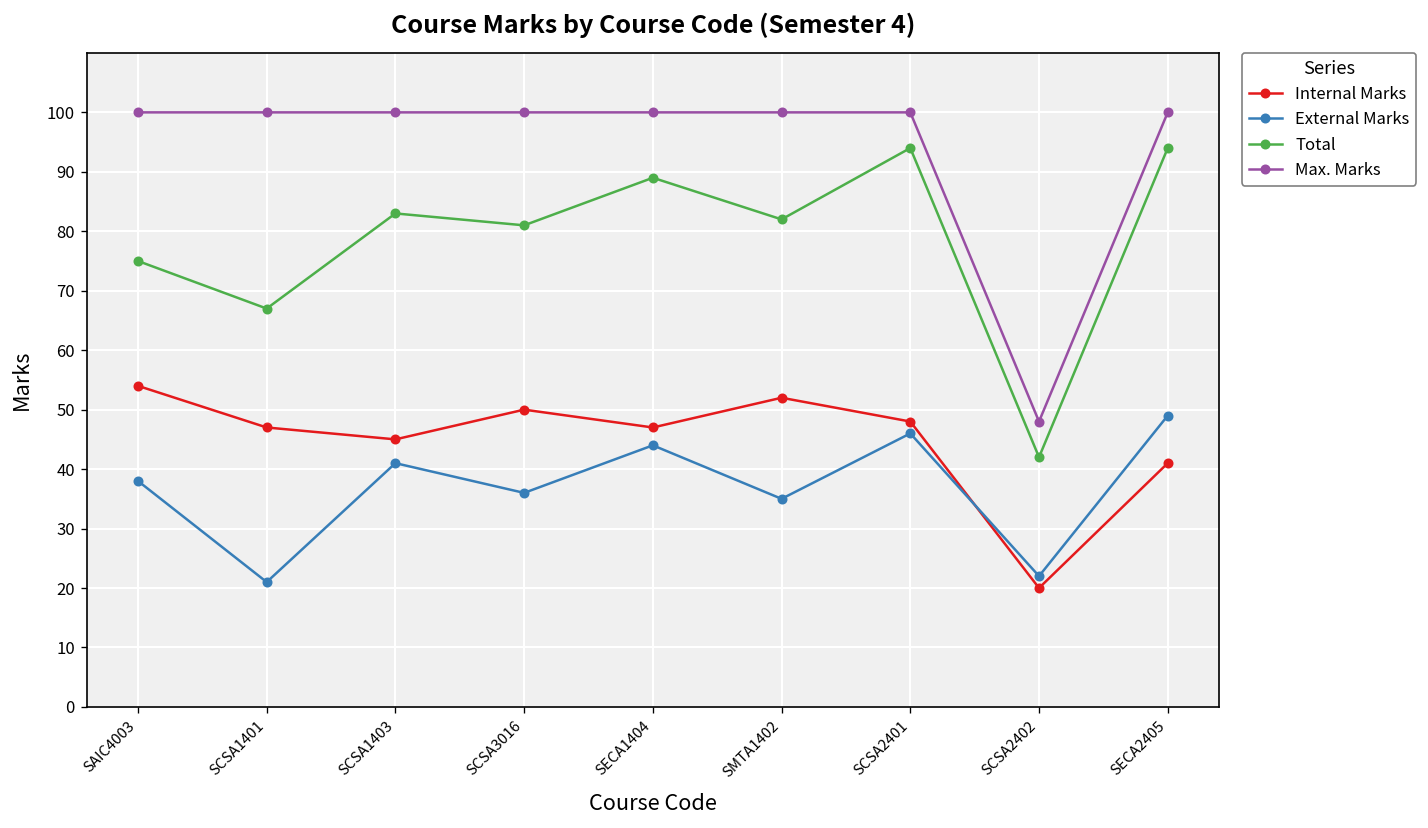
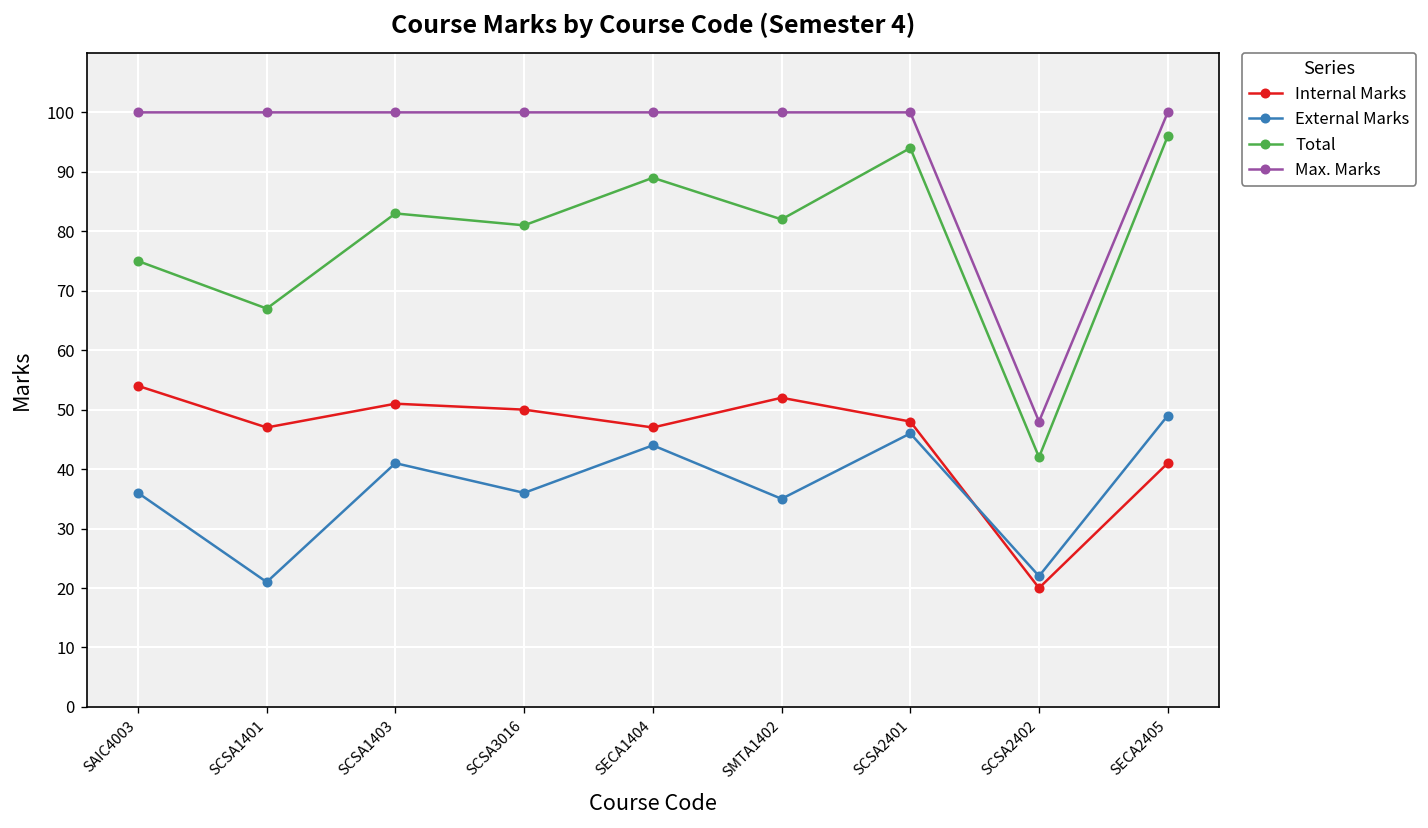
External Marks, SAIC4003: 38 -> 36
Internal Marks, SCSA1403: 45 -> 51
Total, SECA2405: 94 -> 96
